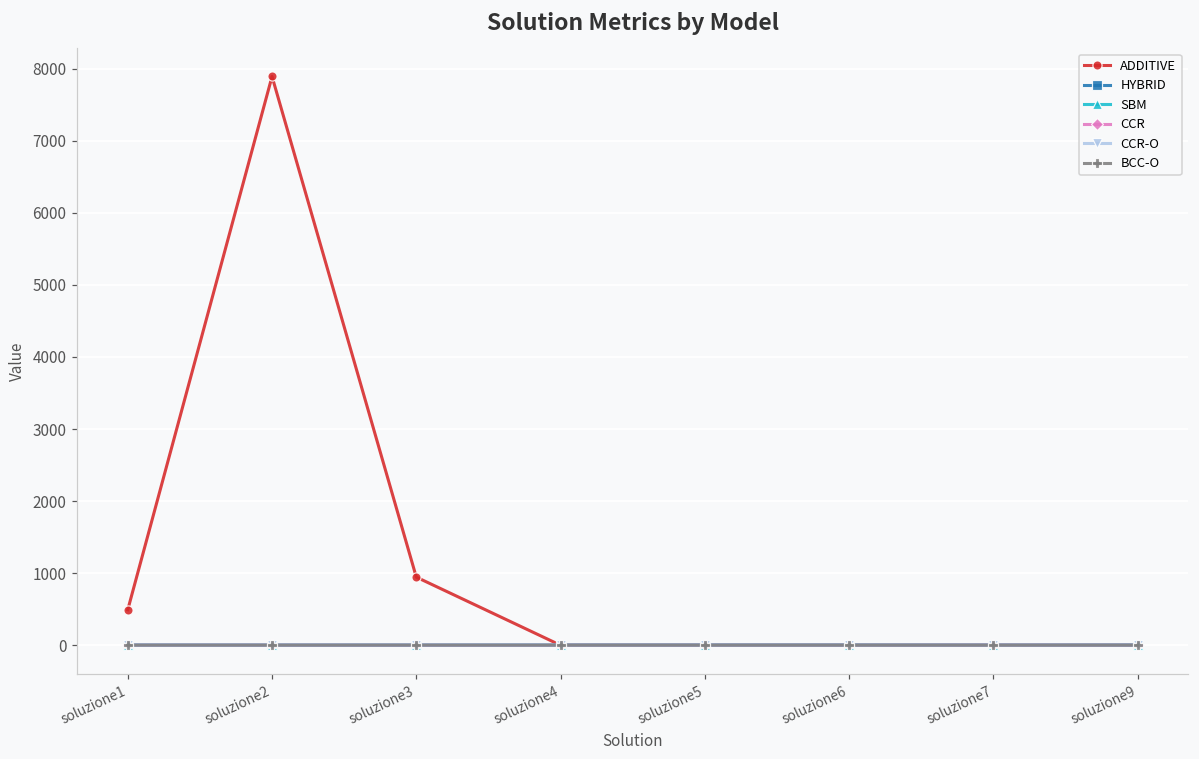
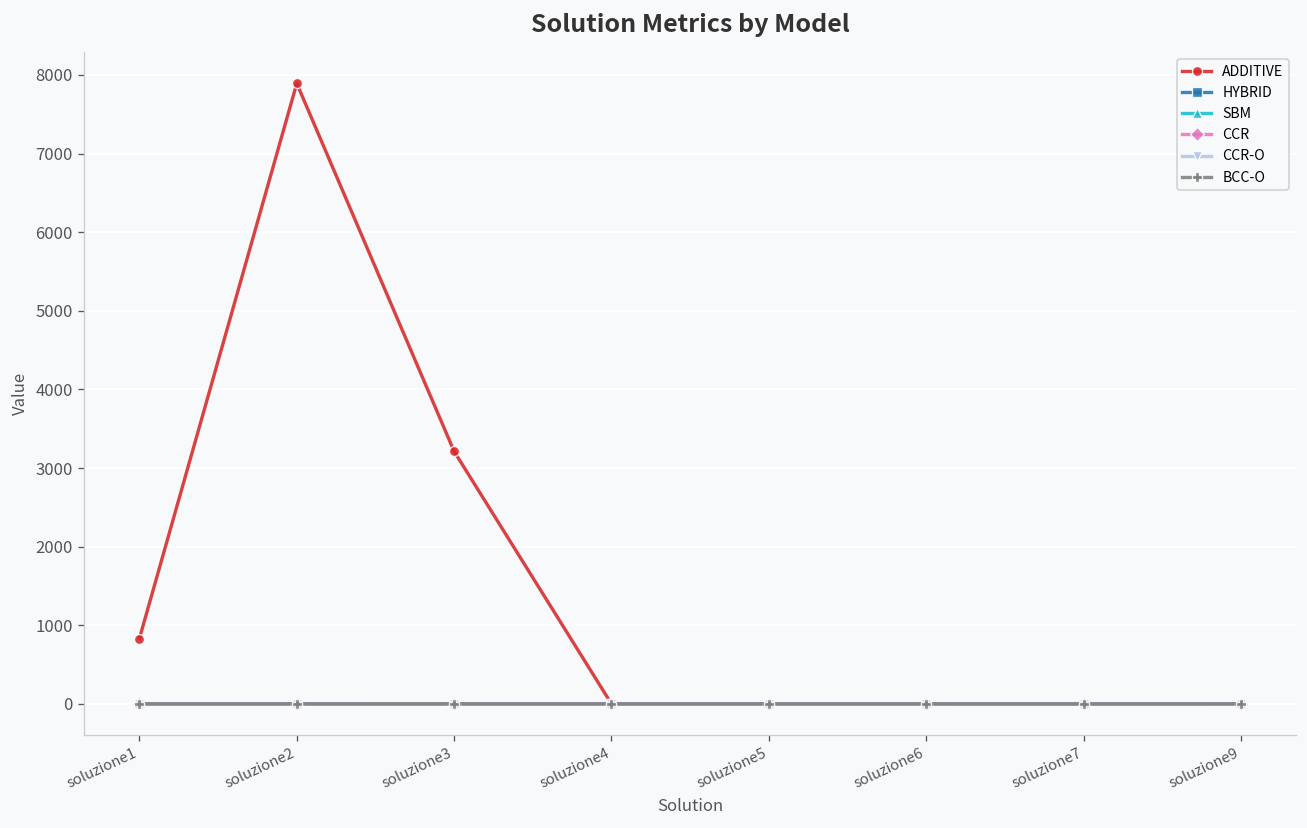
ADDITIVE, soluzione1: 500 -> 800
ADDITIVE, soluzione3: 900 -> 3200
